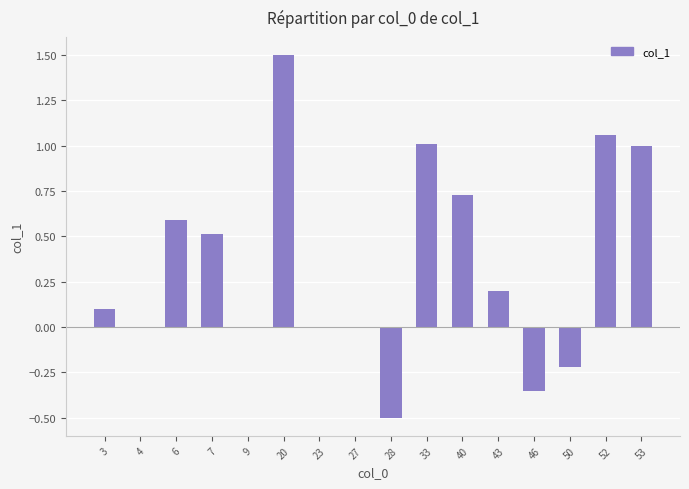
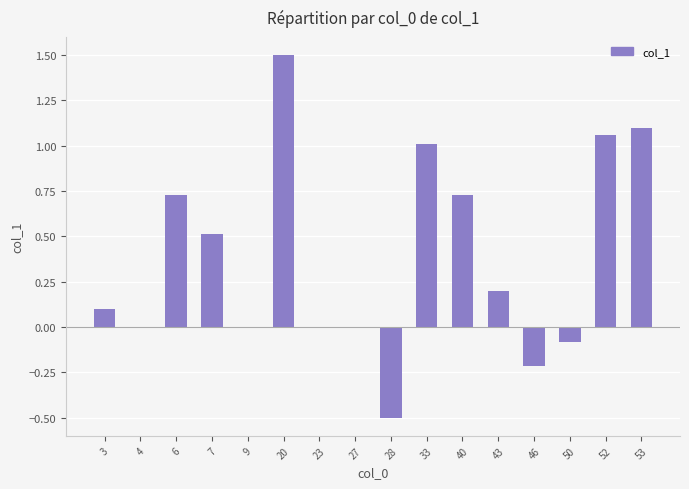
6: 0.59 -> 0.73
46: -0.35 -> -0.21
50: -0.22 -> -0.08
53: 1.0 -> 1.1
